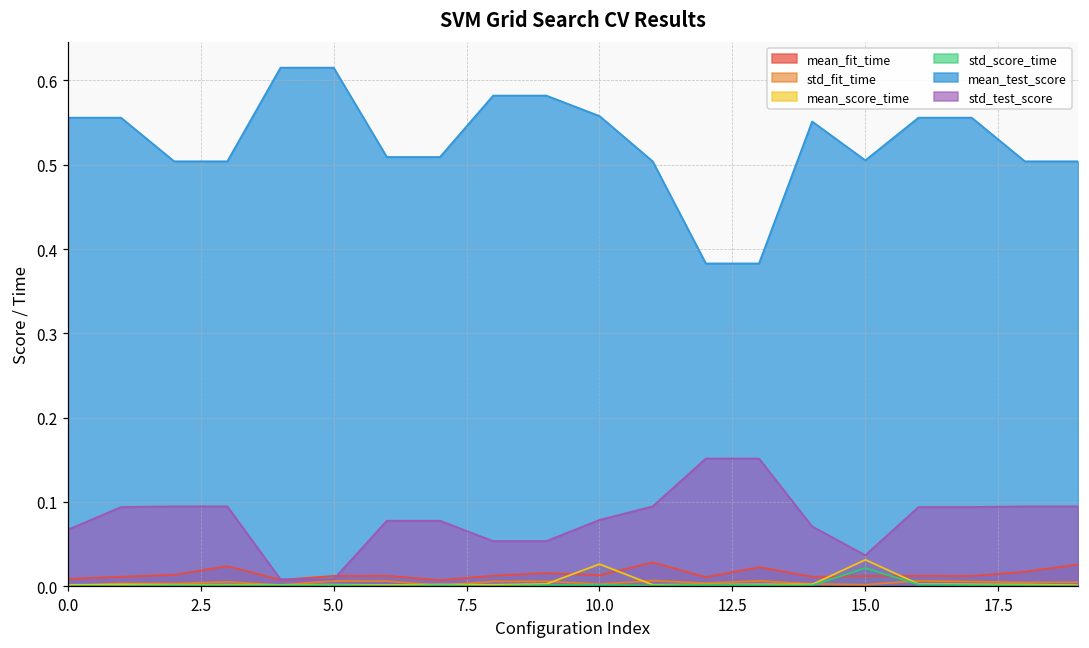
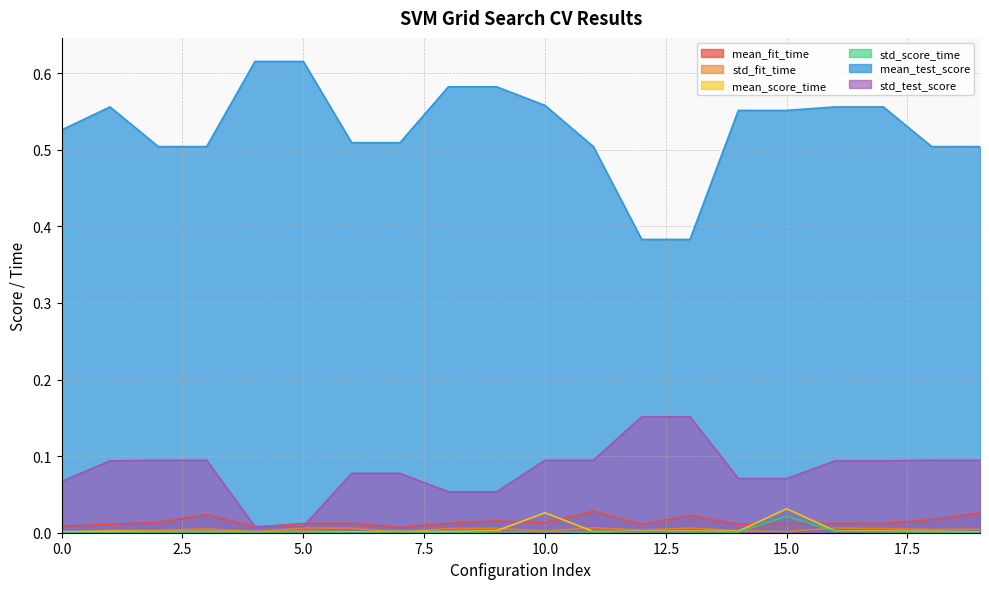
mean_test_score, 0.0: 0.56 -> 0.53
std_test_score, 10.0: 0.08 -> 0.09
mean_test_score, 15.0: 0.51 -> 0.55
std_test_score, 15.0: 0.04 -> 0.07
